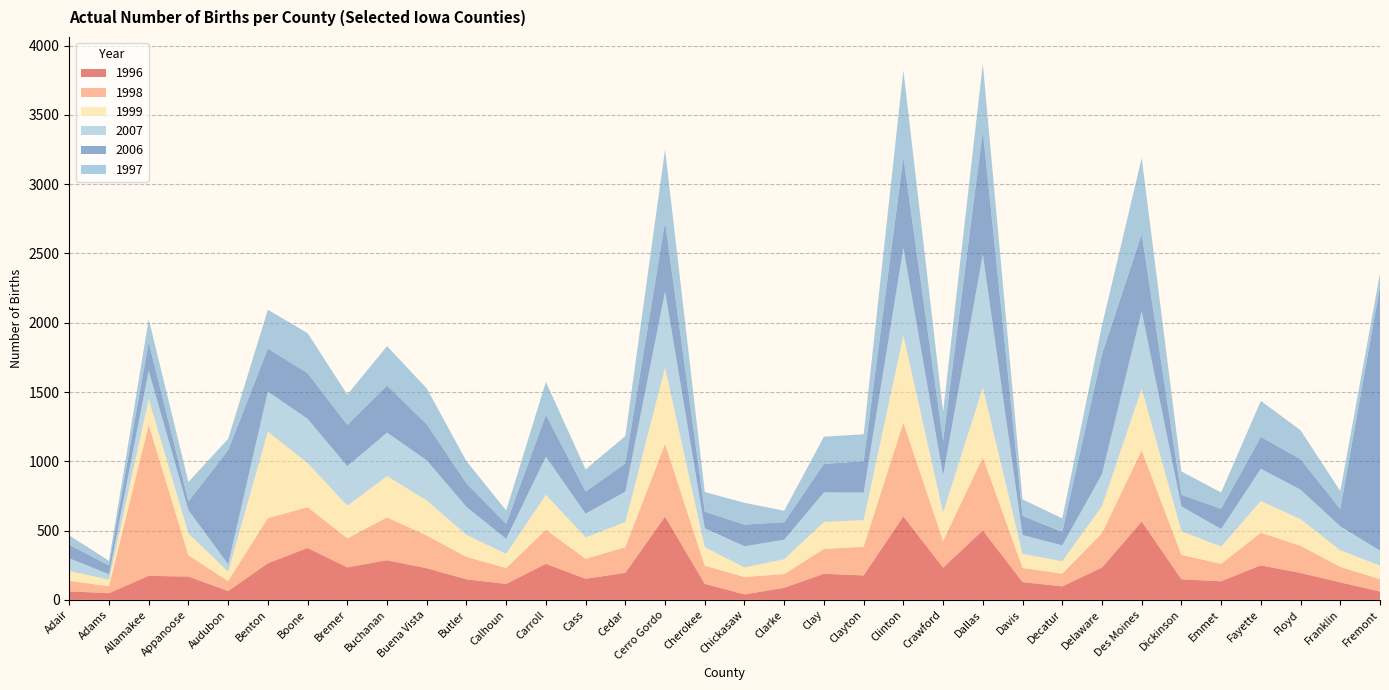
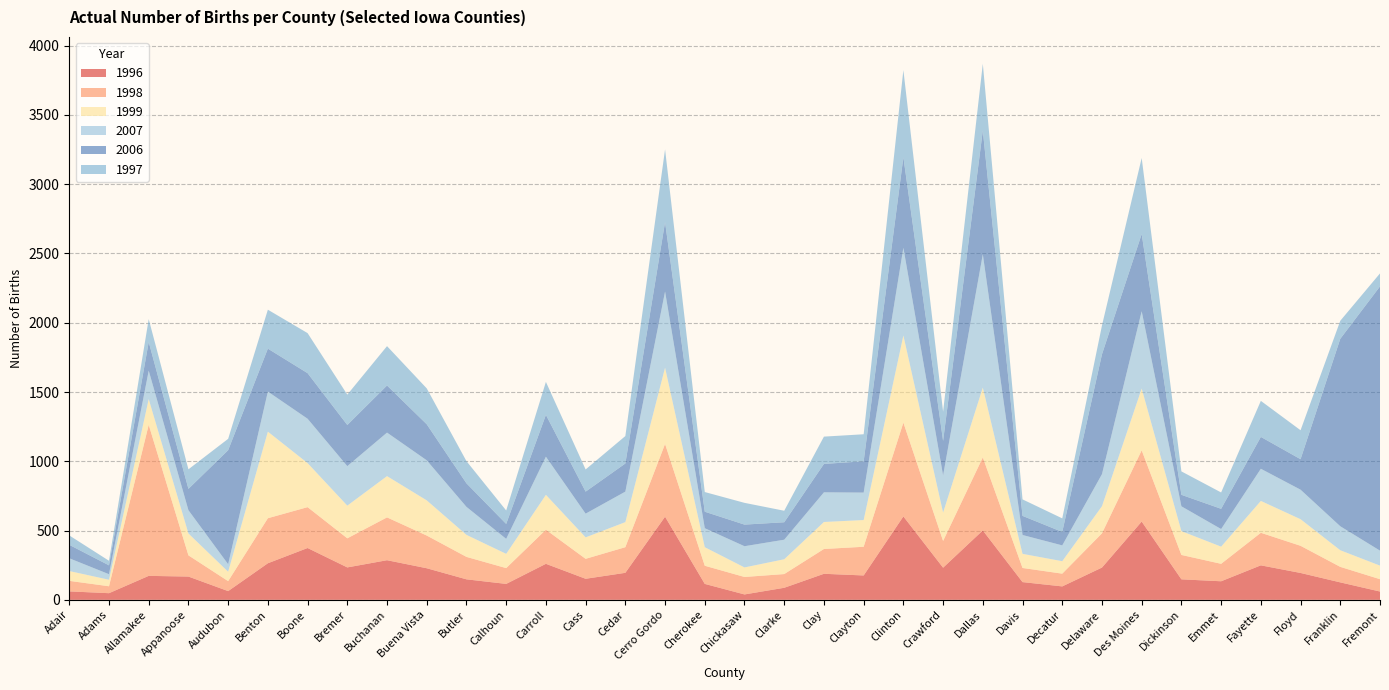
2006, Appanoose: 60 -> 150
2006, Franklin: 120 -> 1350
